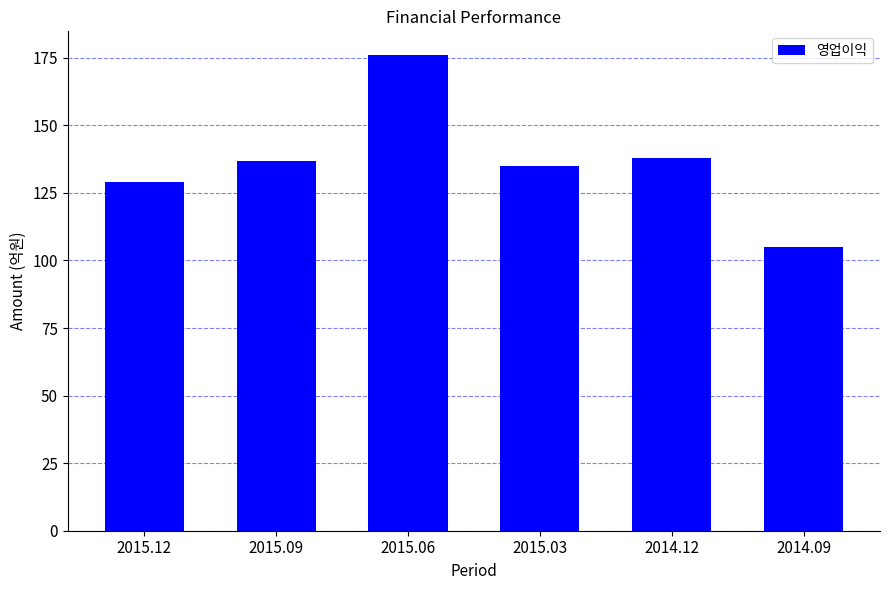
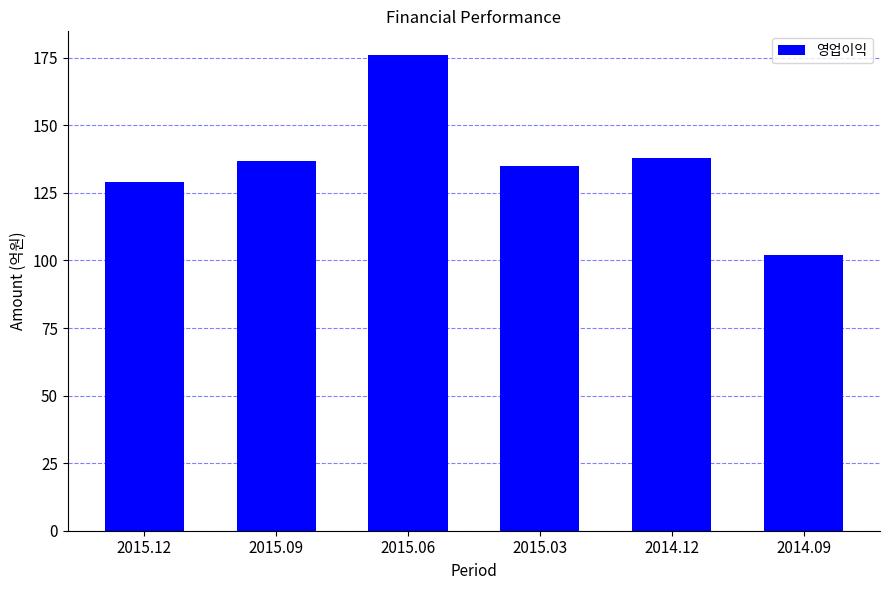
2014.09: 105 -> 102
